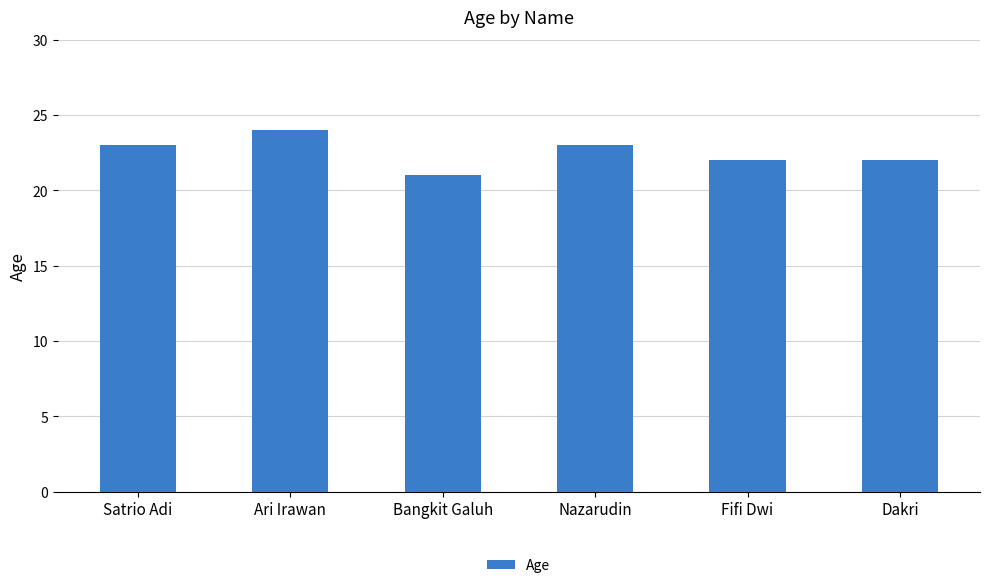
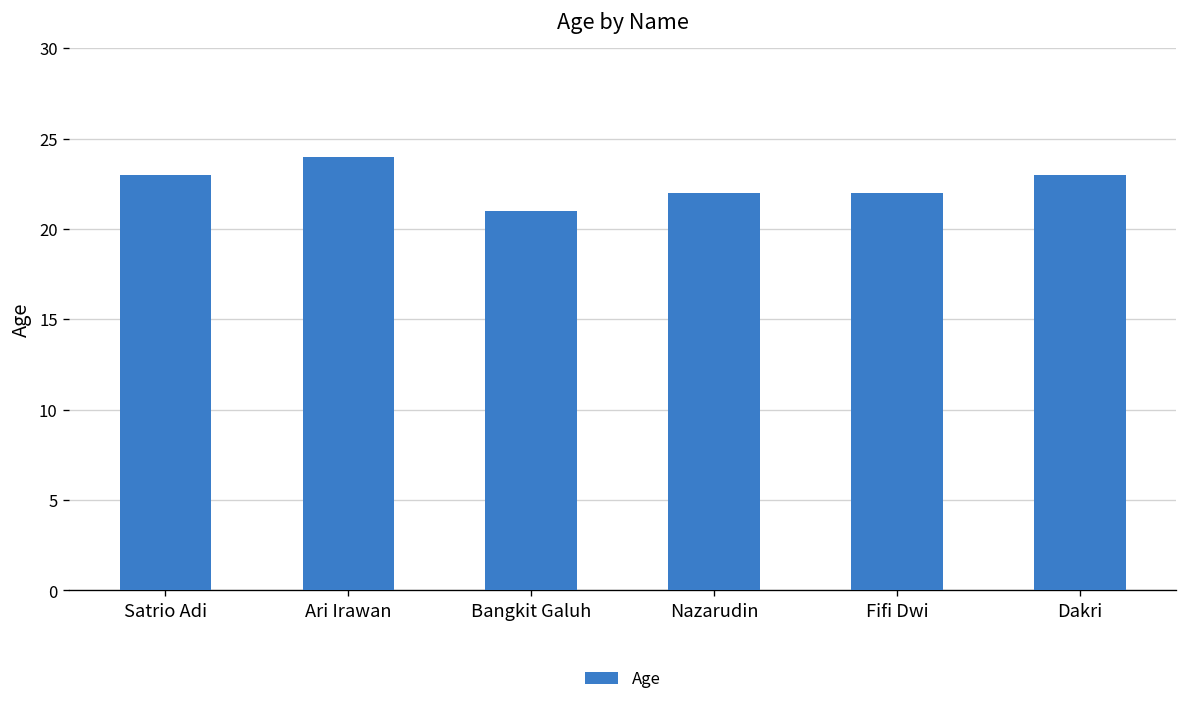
Nazarudin: 23 -> 22
Dakri: 22 -> 23
